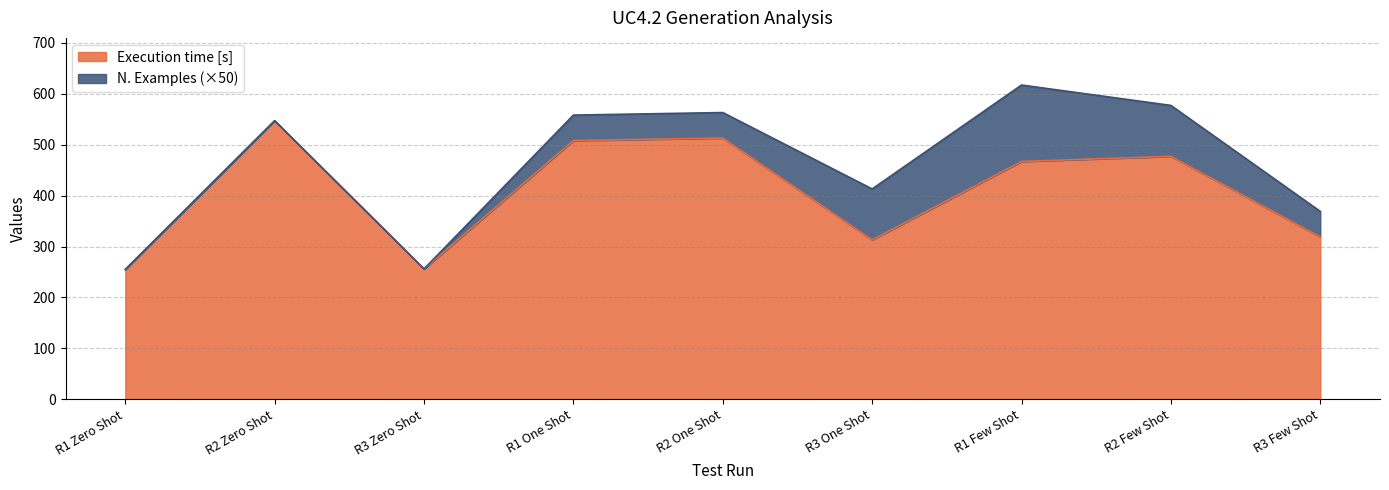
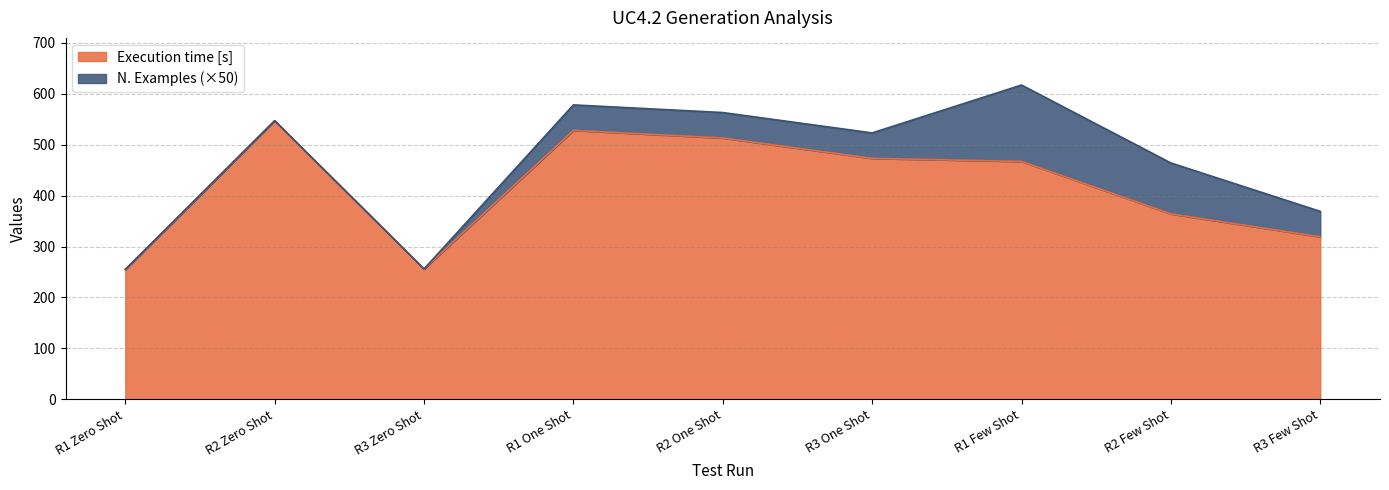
Execution time [s], R1 One Shot: 510 -> 530
Execution time [s], R3 One Shot: 310 -> 470
N. Examples (×50), R3 One Shot: 100 -> 50
Execution time [s], R2 Few Shot: 480 -> 360
